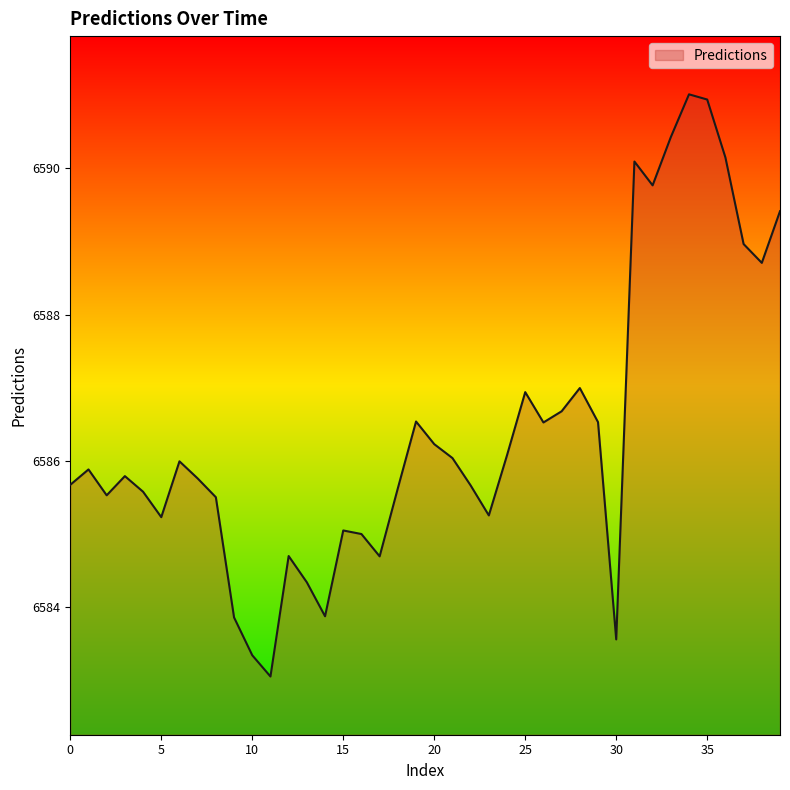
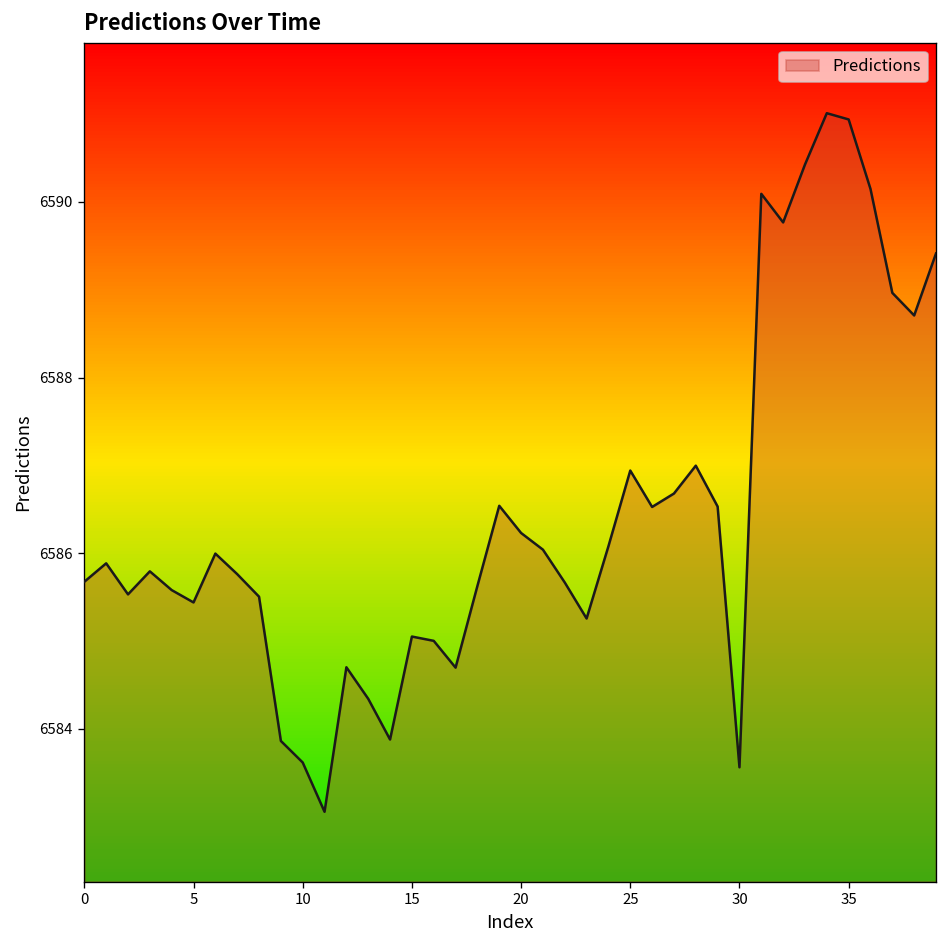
5: 6585.2 -> 6585.4
10: 6583.3 -> 6583.6
